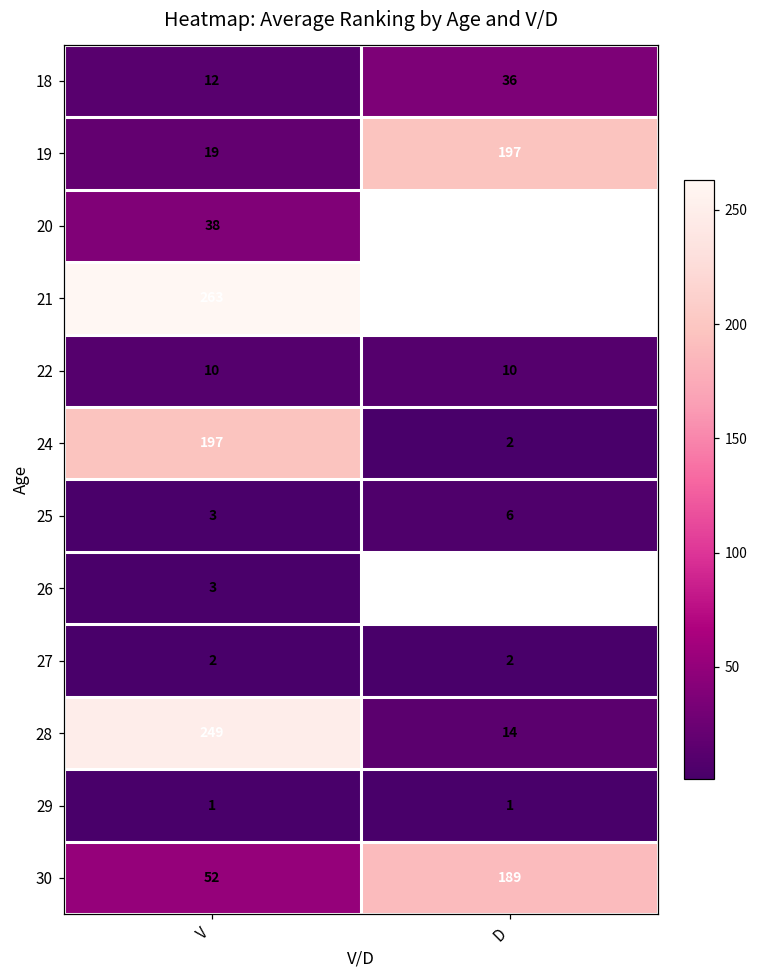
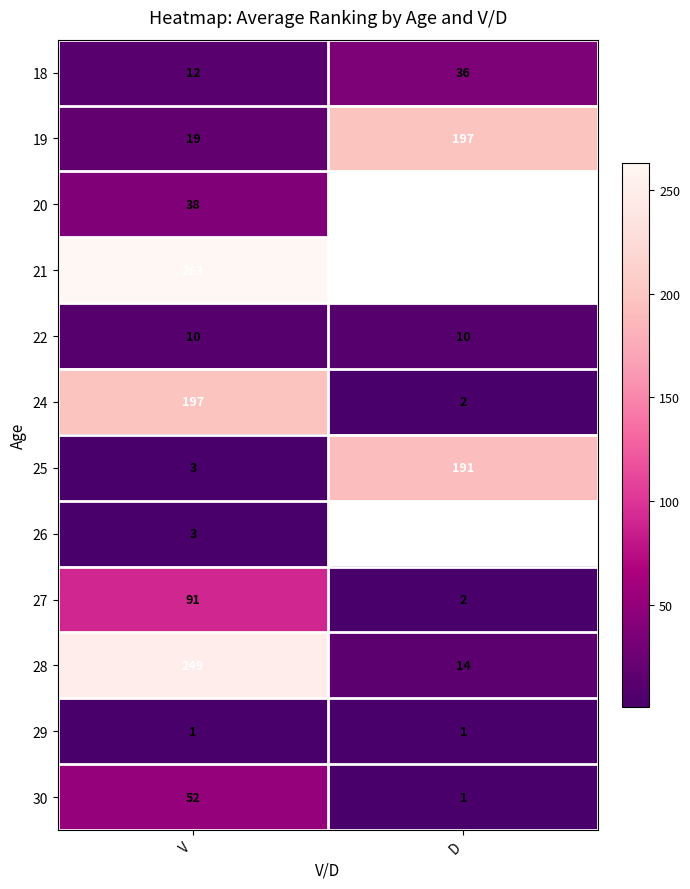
25, D: 6 -> 191
27, V: 2 -> 91
30, D: 189 -> 1
